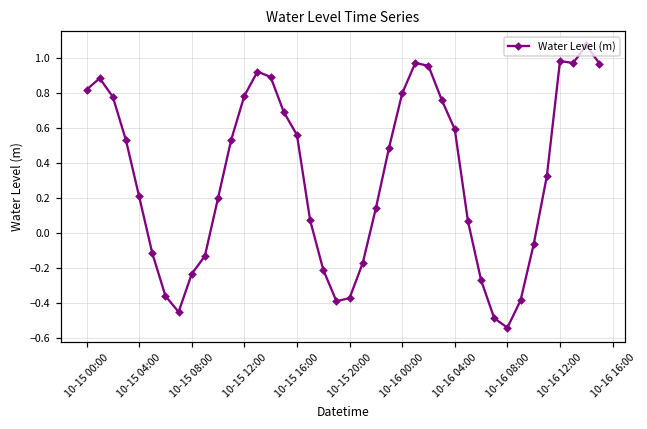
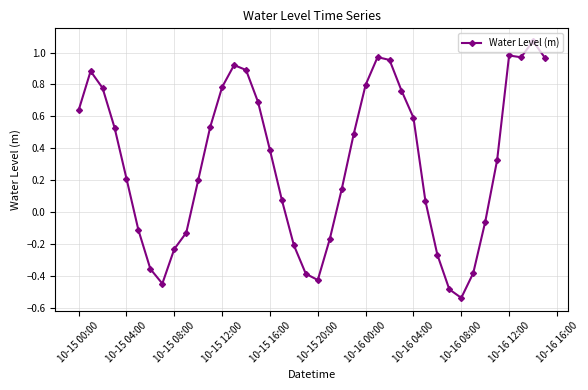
10-15 00:00: 0.82 -> 0.64
10-15 16:00: 0.56 -> 0.39
10-15 20:00: -0.37 -> -0.43
